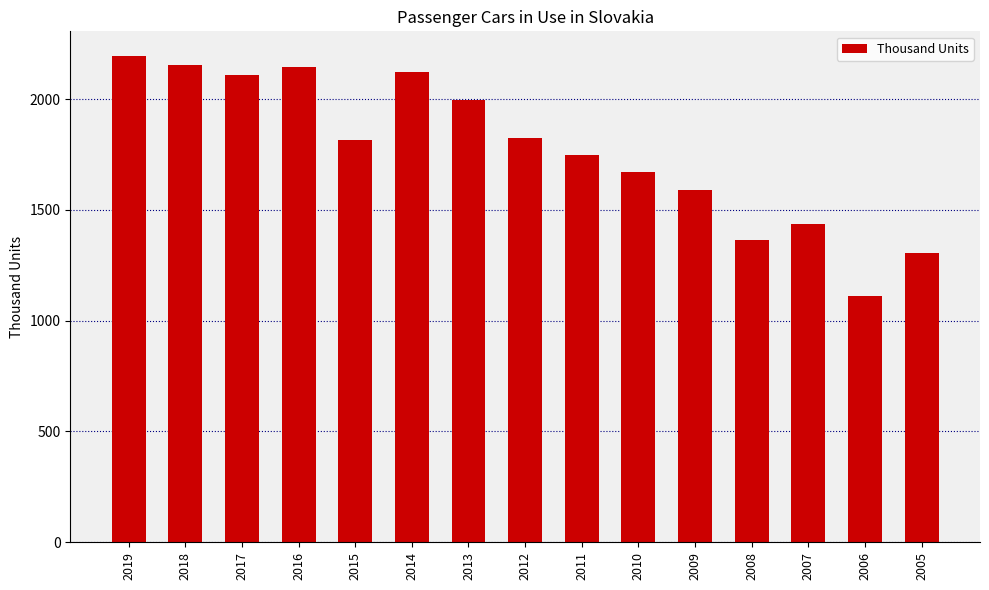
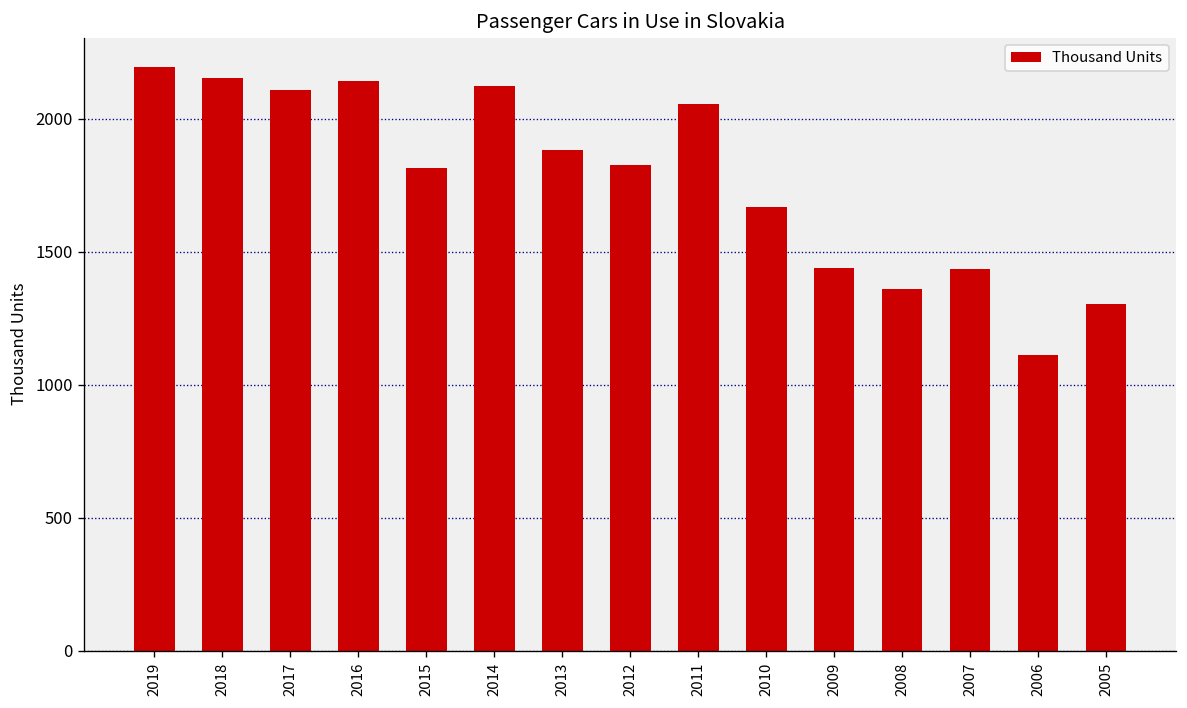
2013: 2000 -> 1880
2011: 1750 -> 2060
2009: 1590 -> 1440
